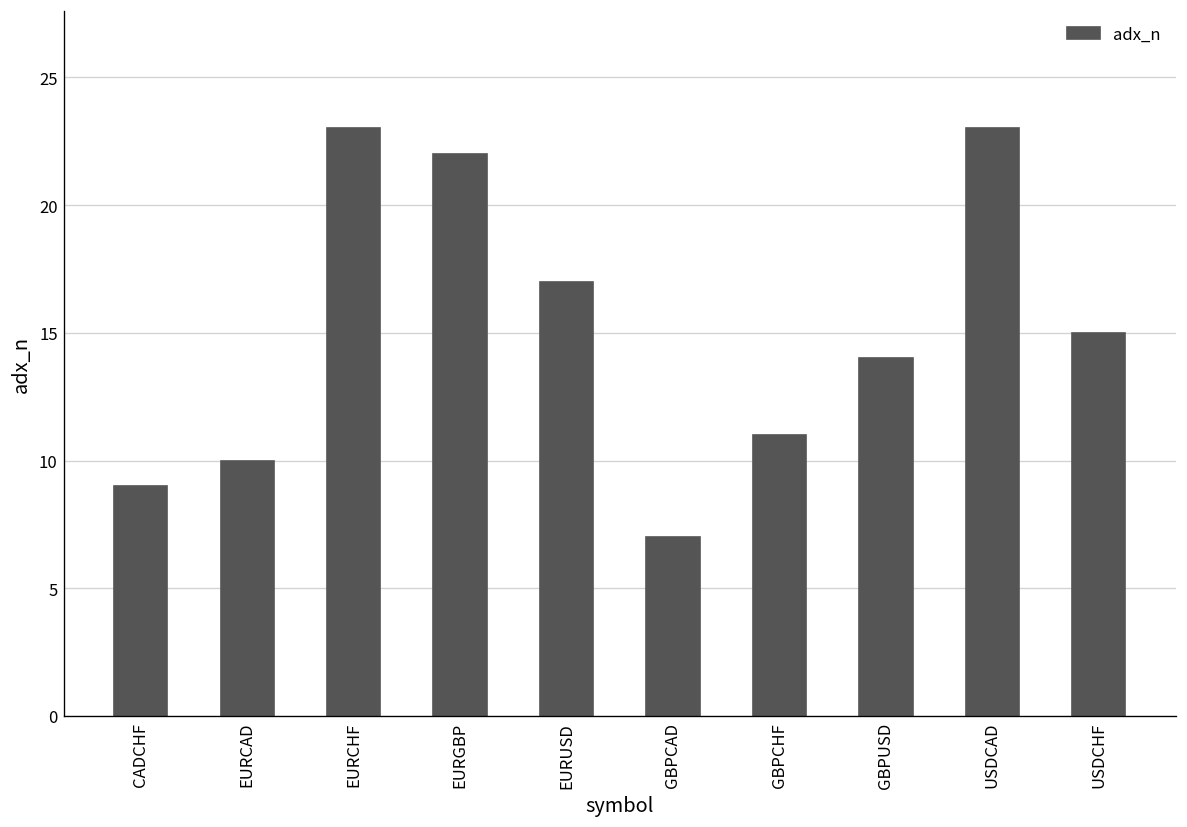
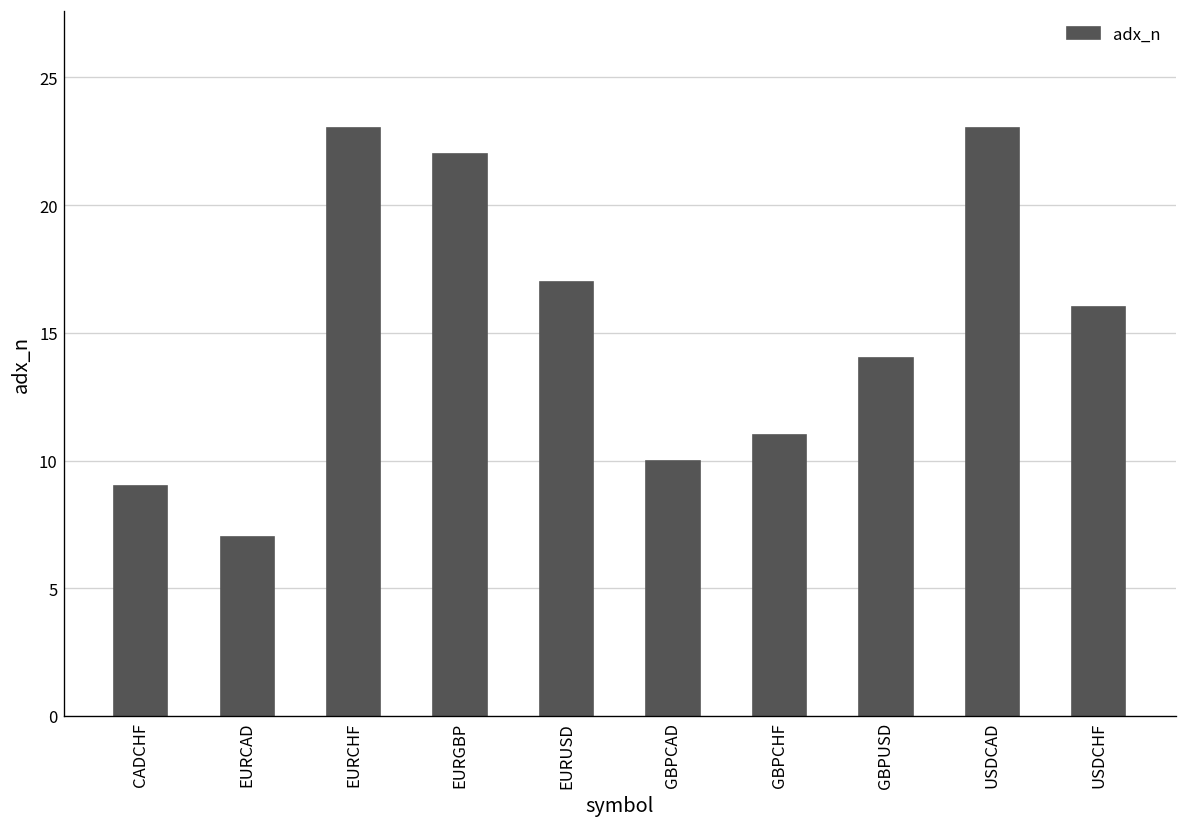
EURCAD: 10 -> 7
GBPCAD: 7 -> 10
USDCHF: 15 -> 16
